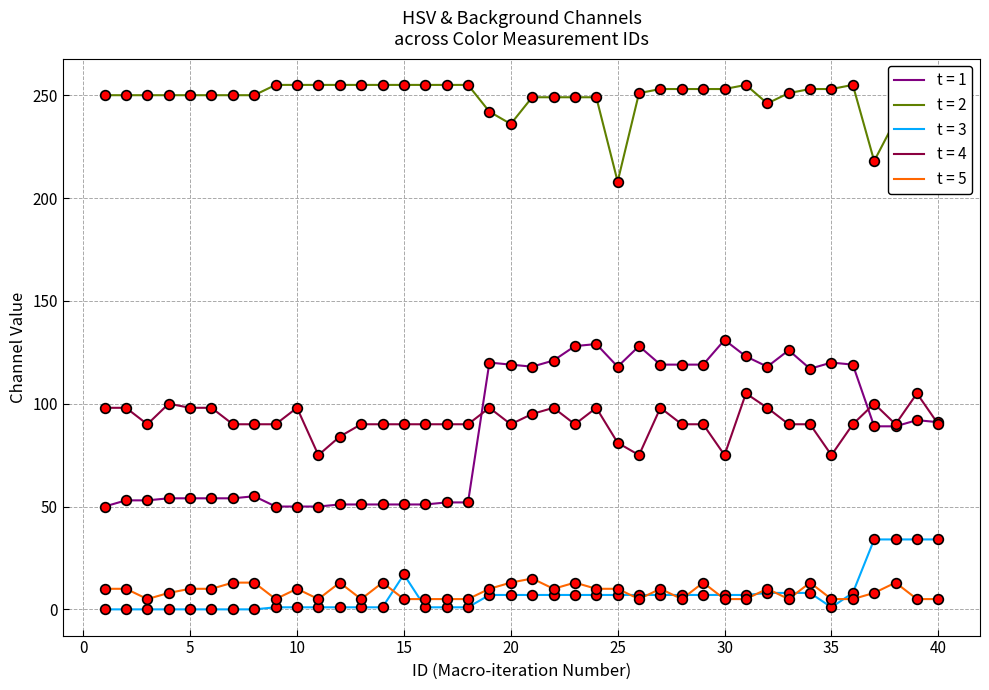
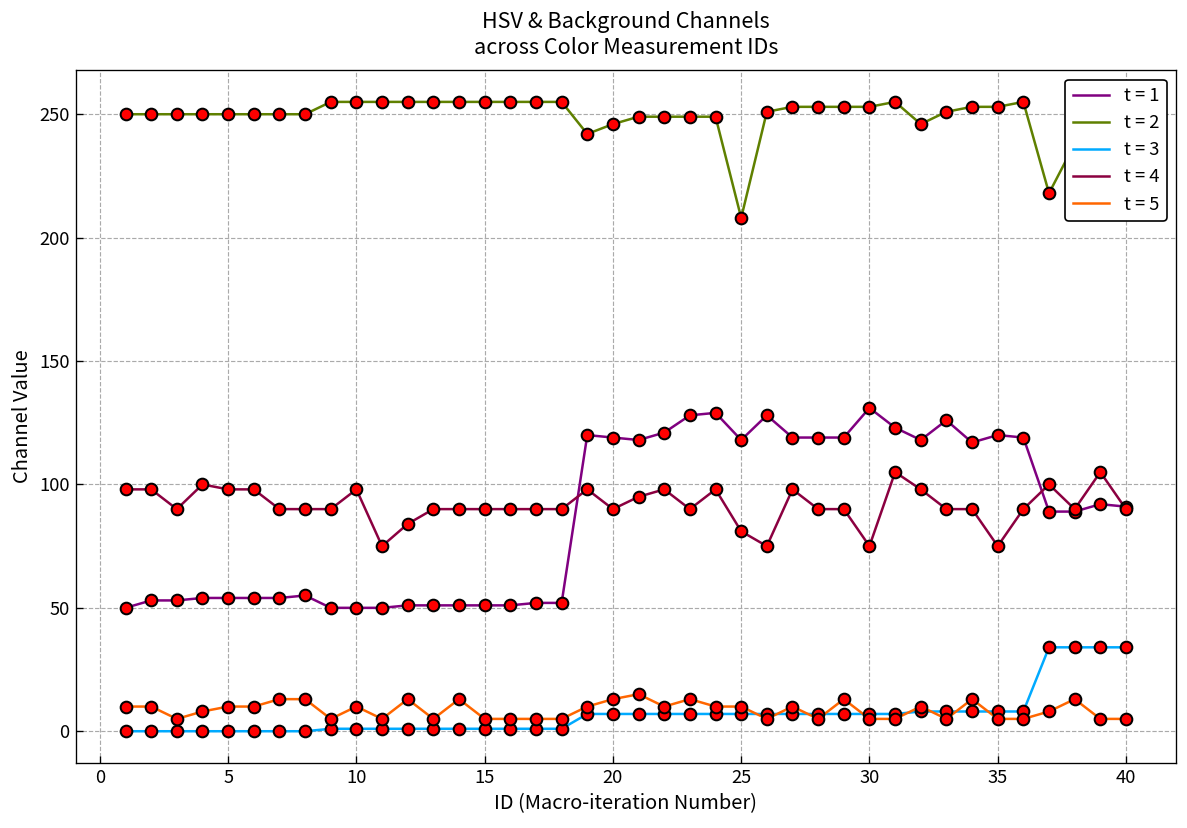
t = 3, 15: 17 -> 1
t = 2, 20: 236 -> 246
t = 3, 35: 1 -> 8
